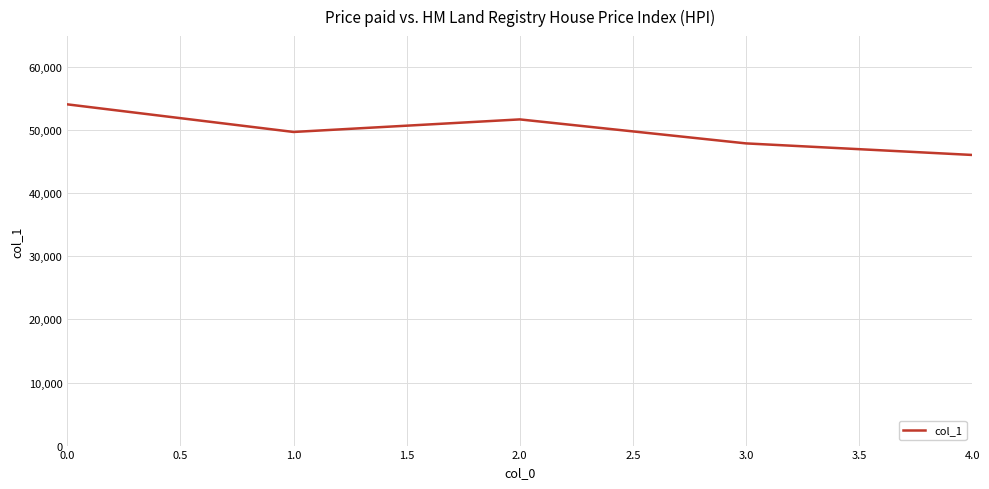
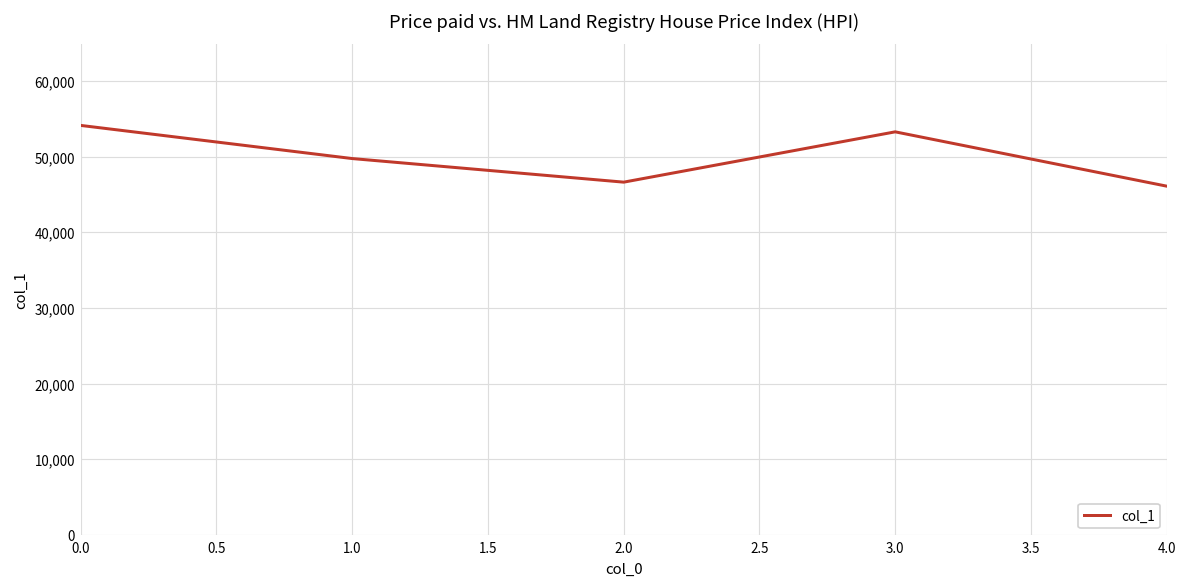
2.0: 52,000 -> 47,000
3.0: 48,000 -> 53,000
